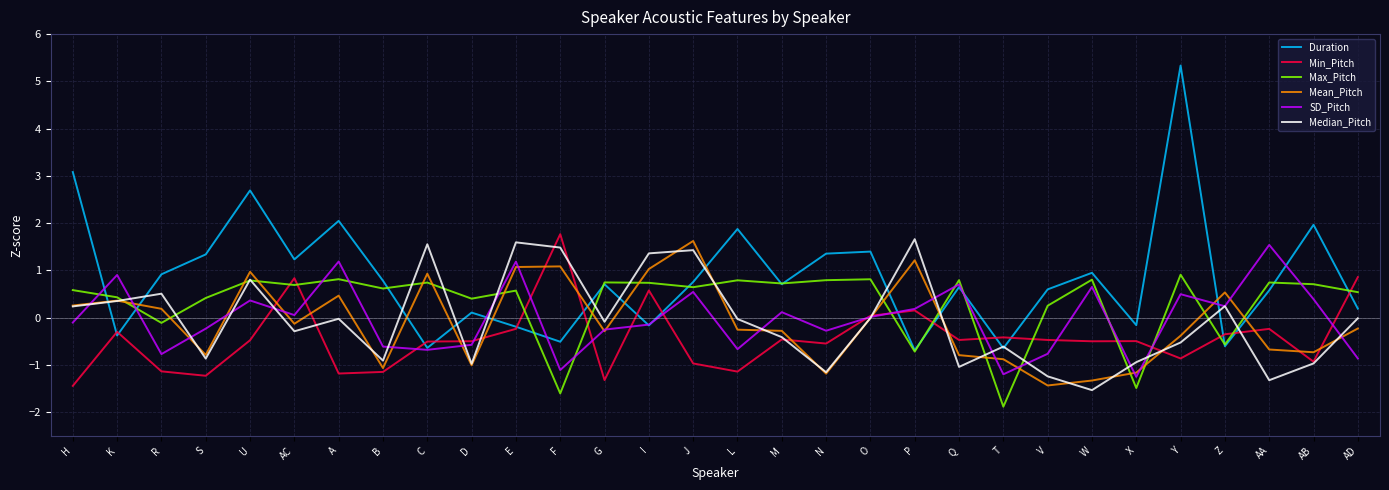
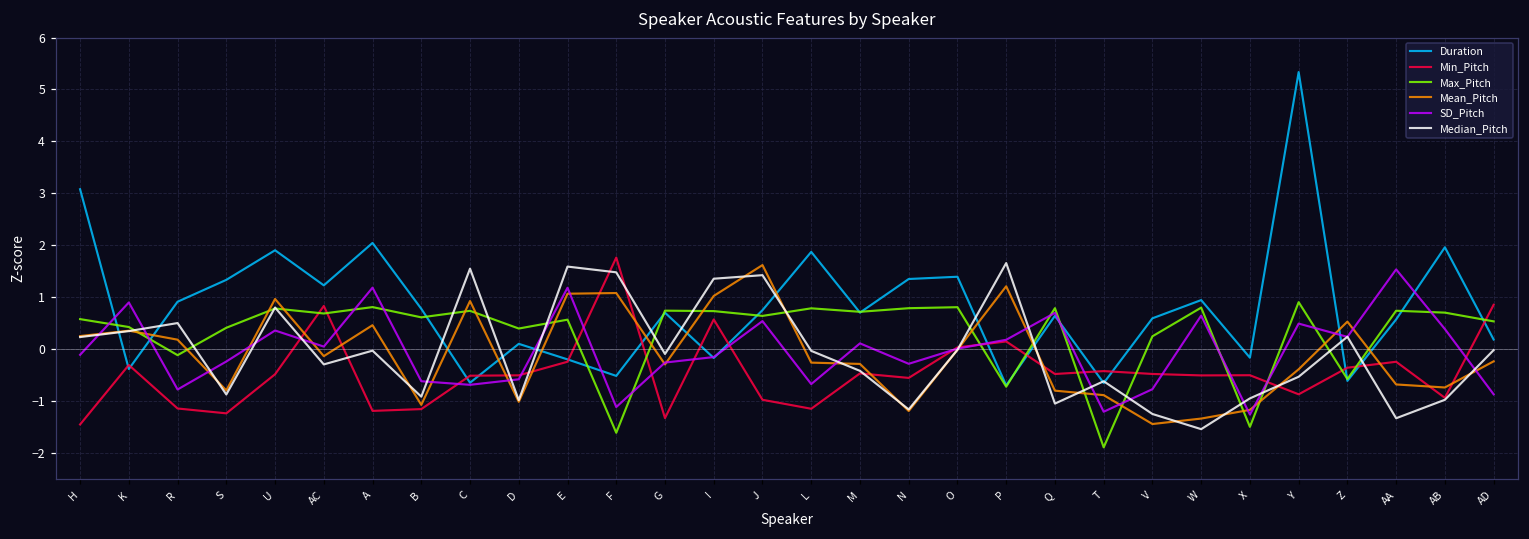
Duration, U: 2.7 -> 1.9
